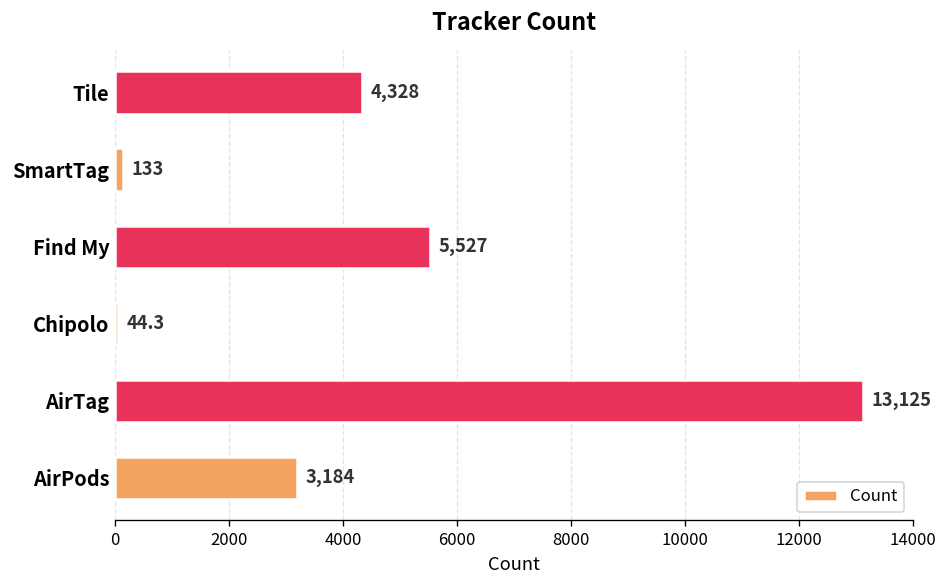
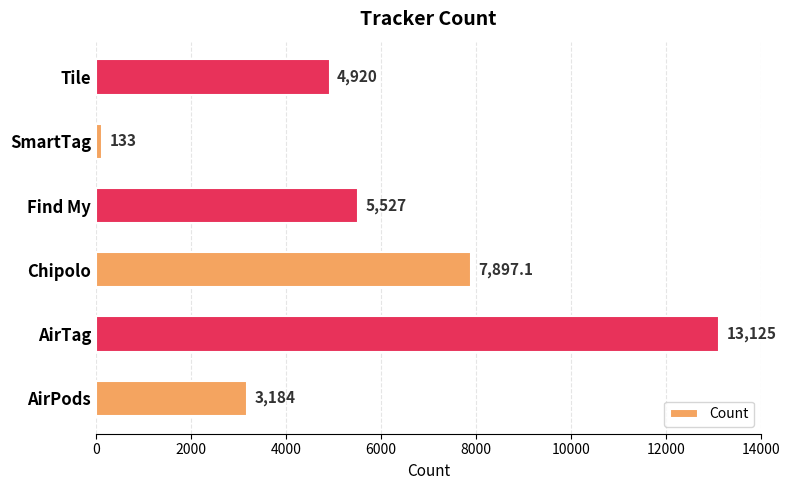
Tile: 4,328 -> 4,920
Chipolo: 44.3 -> 7,897.1
